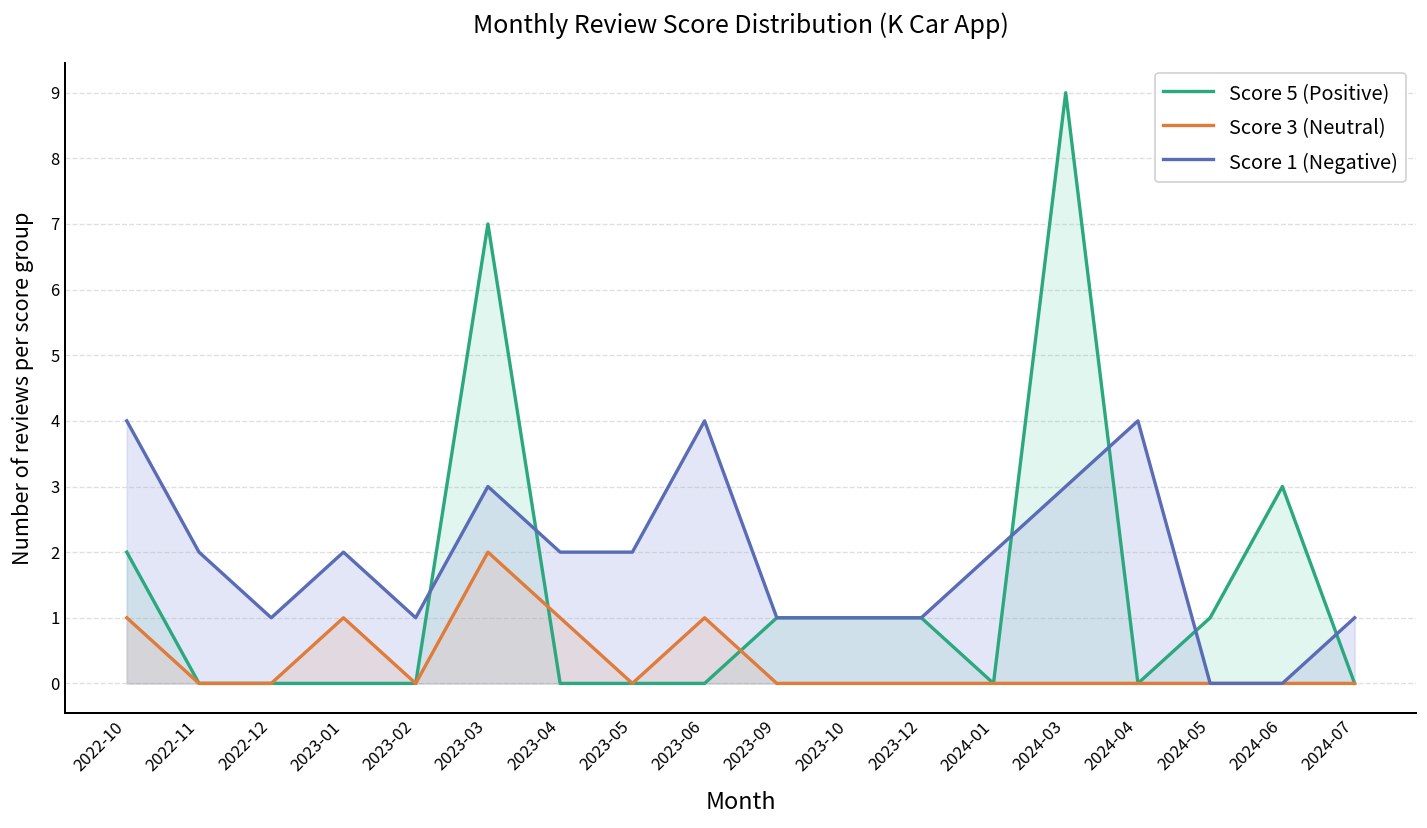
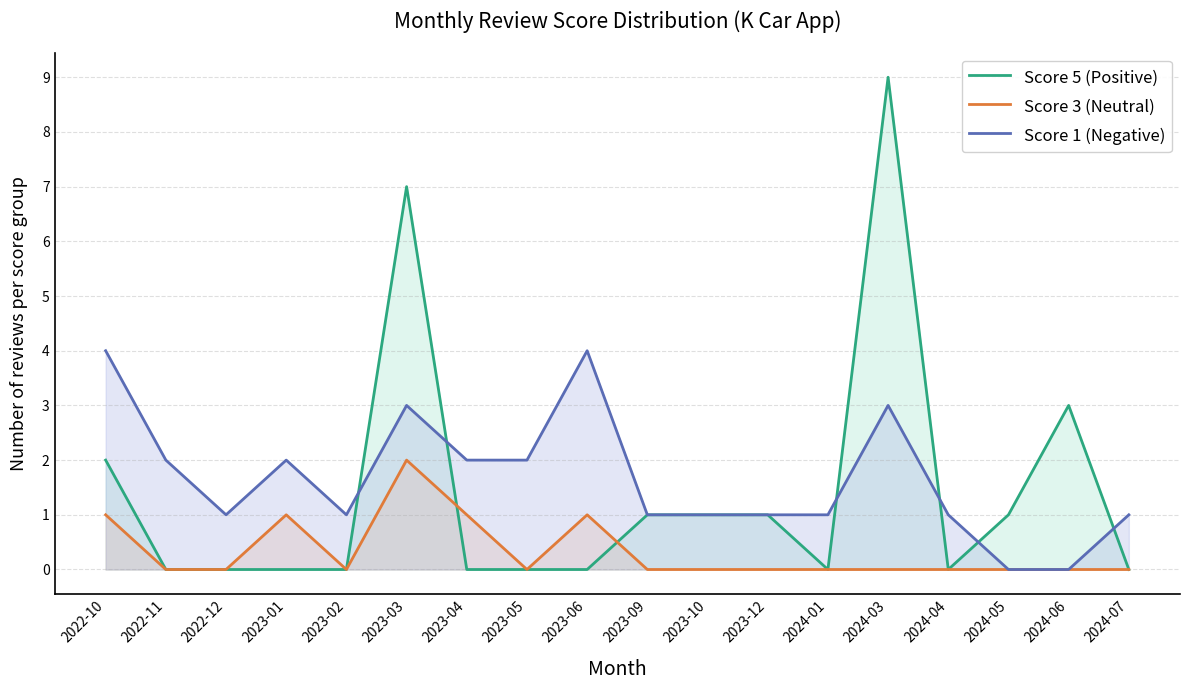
Score 1 (Negative), 2024-01: 2 -> 1
Score 1 (Negative), 2024-04: 4 -> 1
